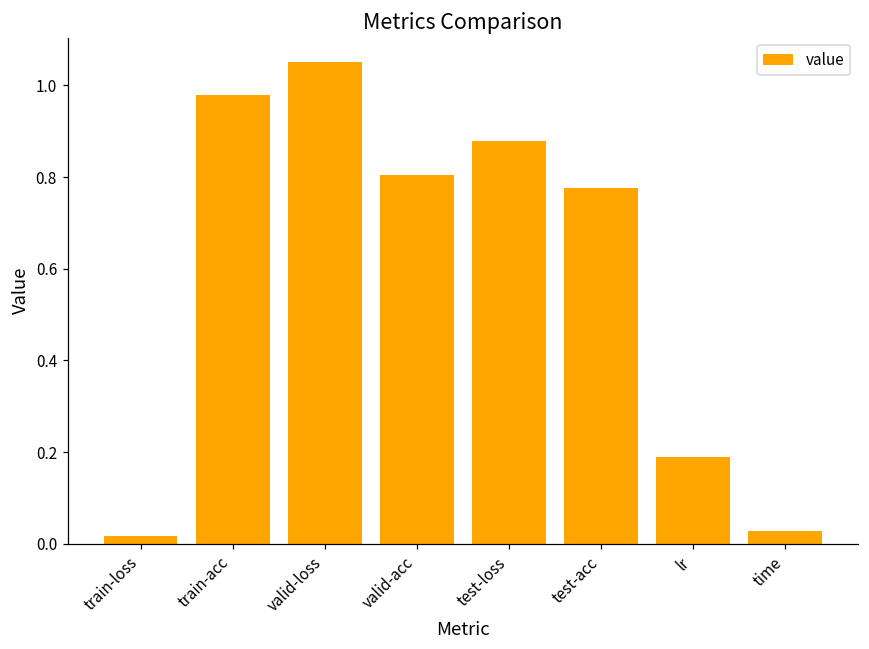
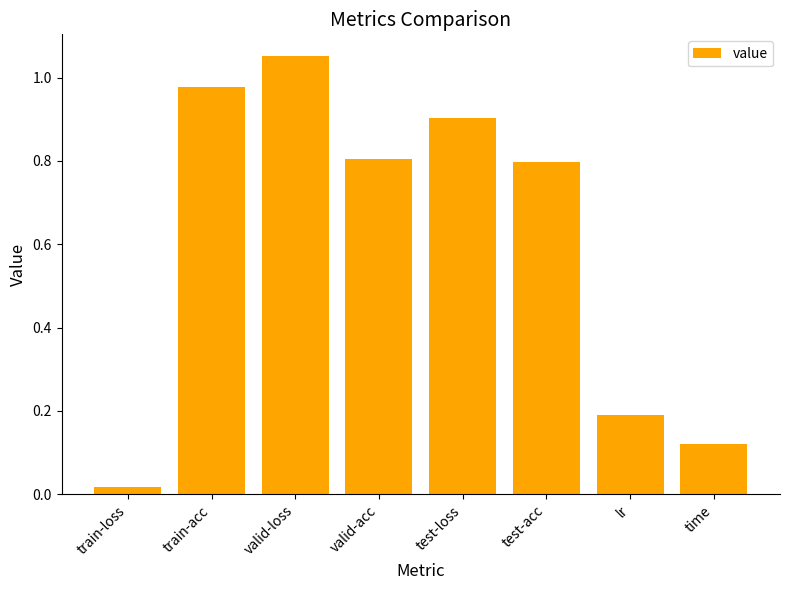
test-loss: 0.88 -> 0.90
test-acc: 0.78 -> 0.80
time: 0.03 -> 0.12
